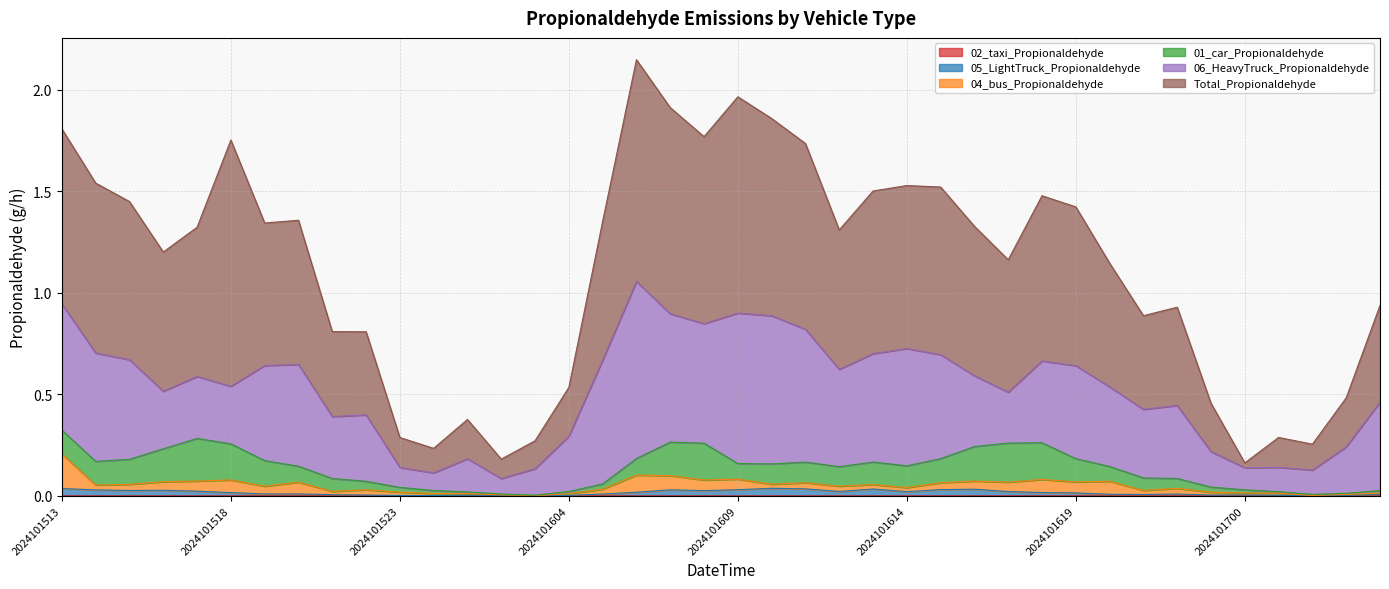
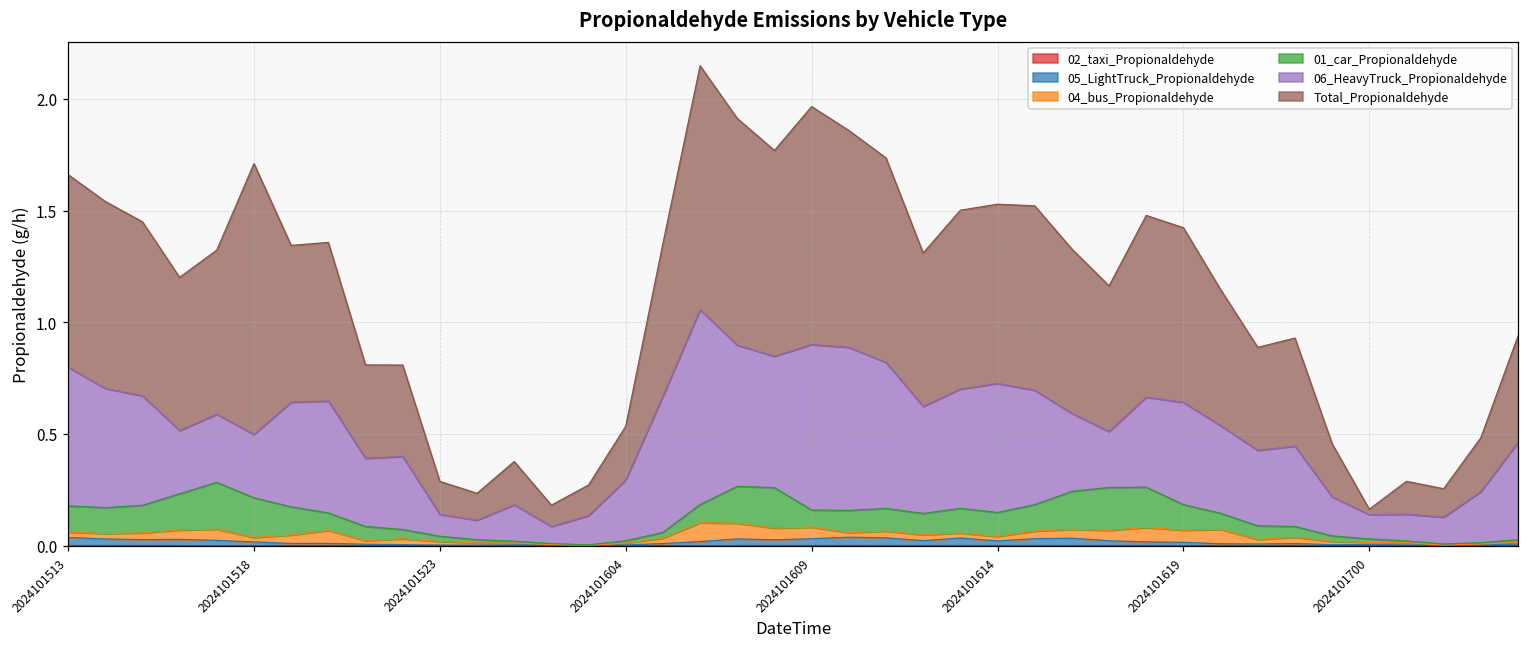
04_bus_Propionaldehyde, 2024101513: 0.17 -> 0.02
04_bus_Propionaldehyde, 2024101518: 0.06 -> 0.02
